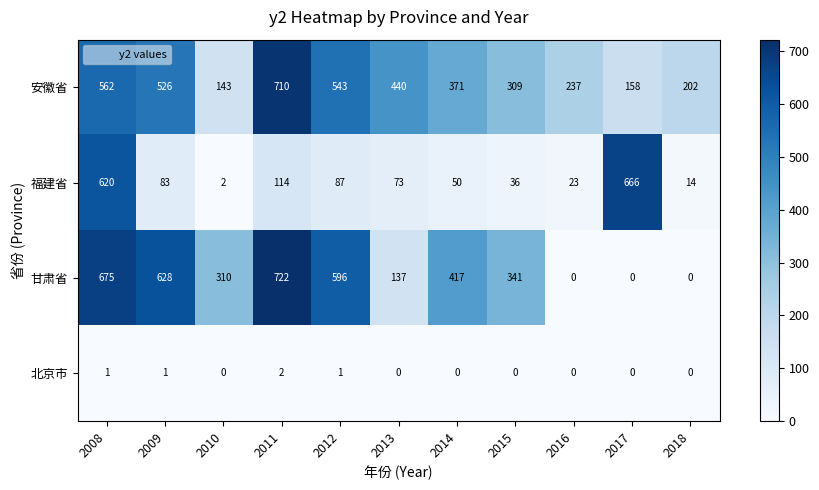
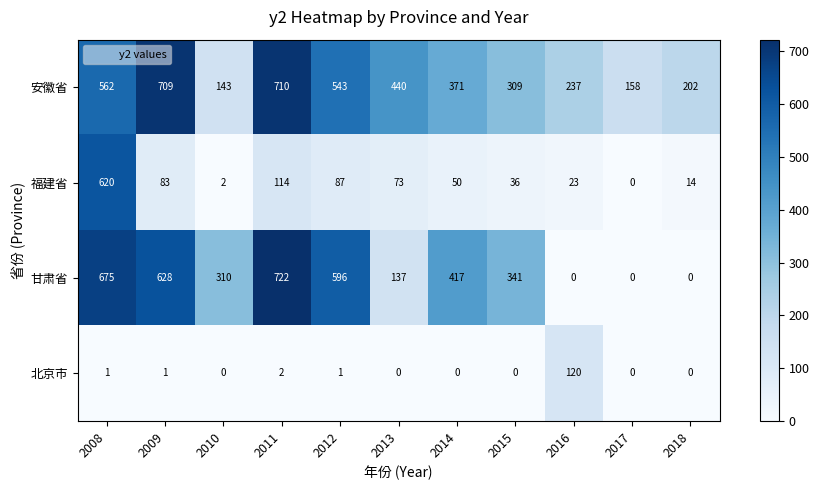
安徽省, 2009: 526 -> 709
福建省, 2017: 666 -> 0
北京市, 2016: 0 -> 120
